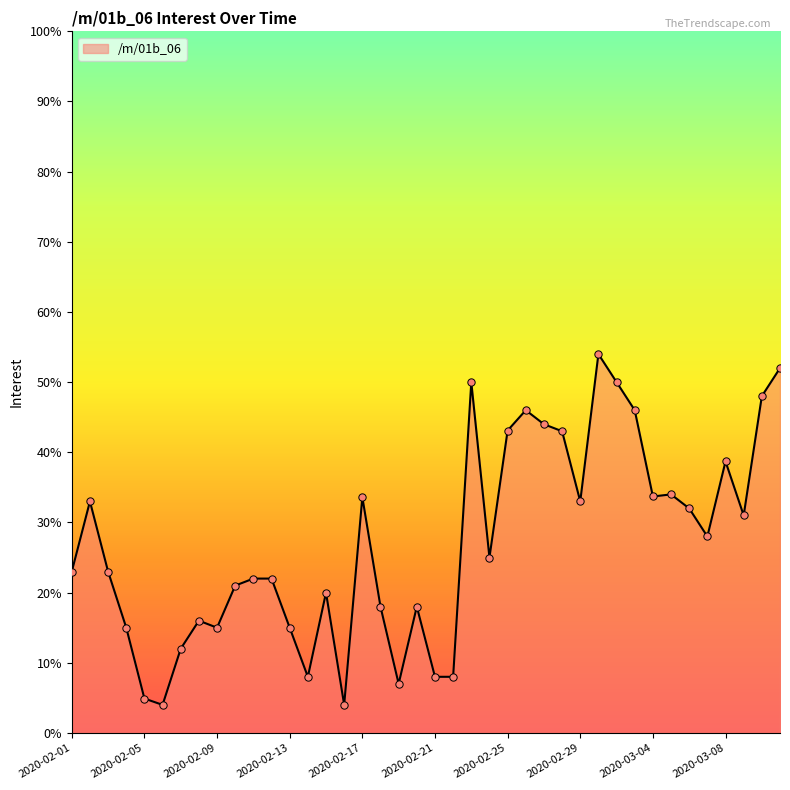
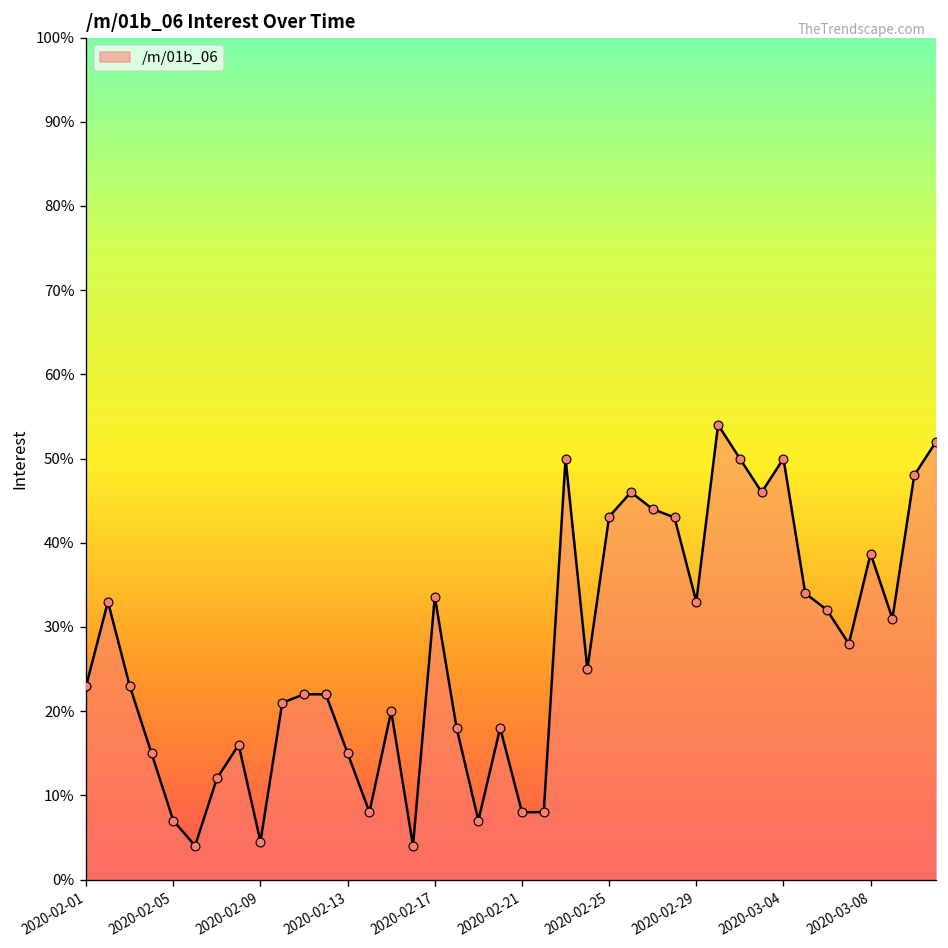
2020-02-05: 5% -> 7%
2020-02-09: 15% -> 5%
2020-03-04: 34% -> 50%
